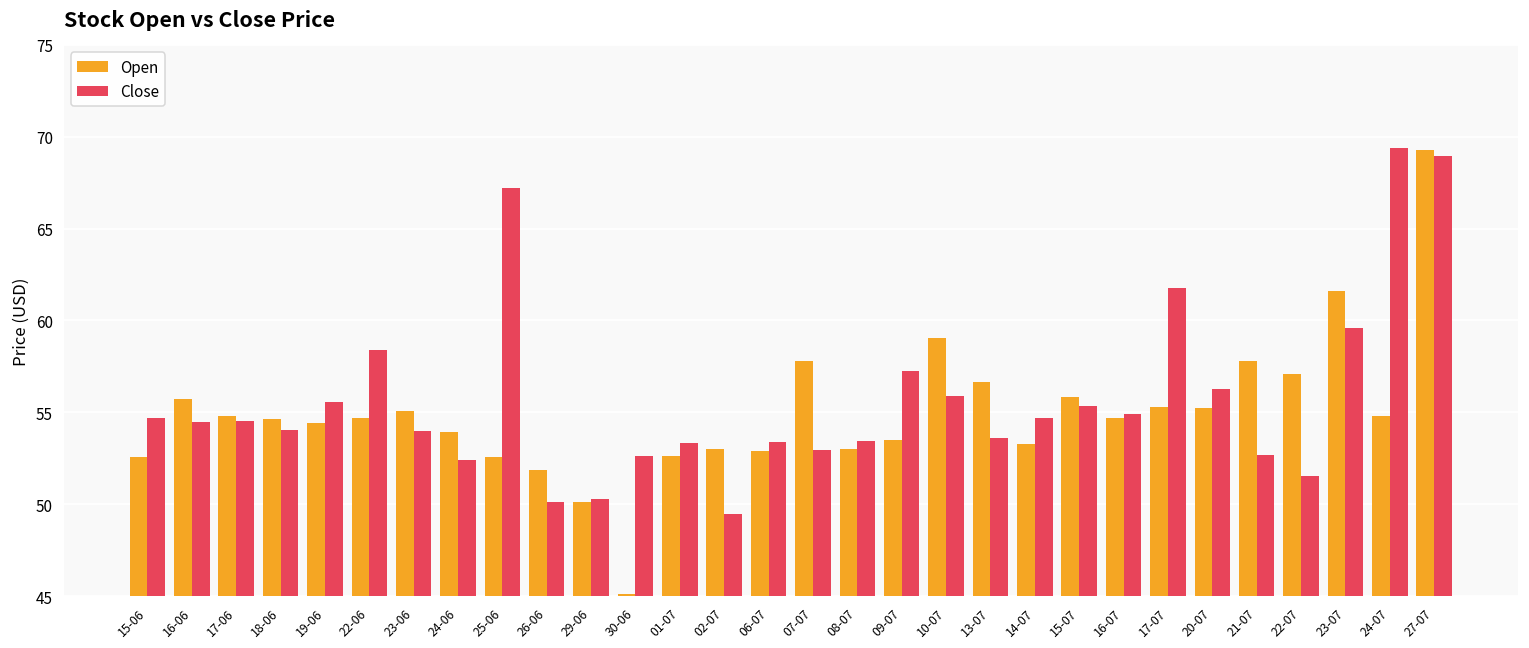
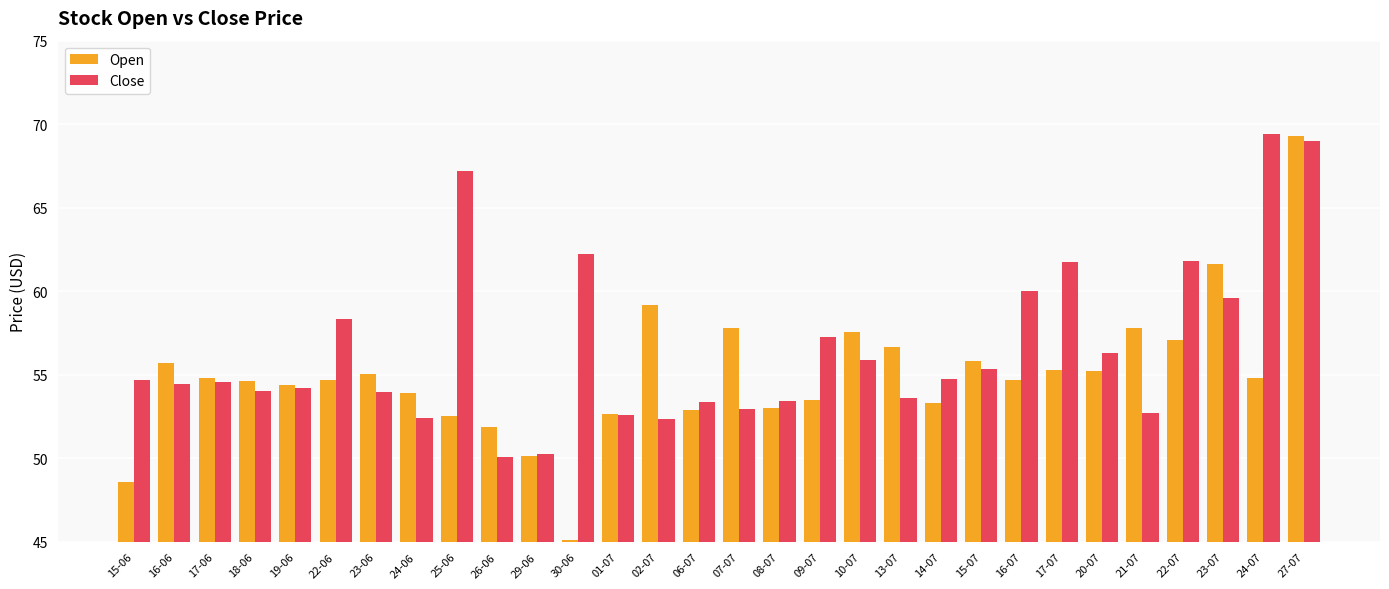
Open, 15-06: 52.6 -> 48.6
Close, 19-06: 55.6 -> 54.2
Close, 30-06: 52.6 -> 62.3
Close, 01-07: 53.3 -> 52.6
Open, 02-07: 53.0 -> 59.2
Close, 02-07: 49.5 -> 52.3
Open, 10-07: 59.0 -> 57.5
Close, 16-07: 54.9 -> 60.0
Close, 22-07: 51.5 -> 61.8
